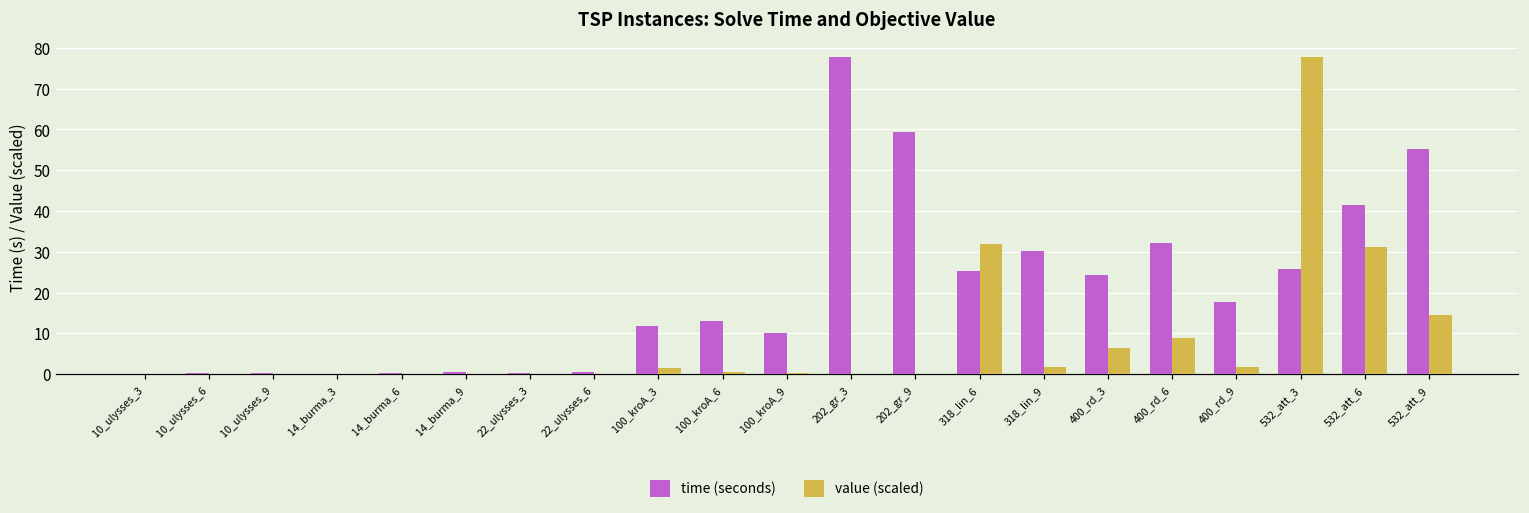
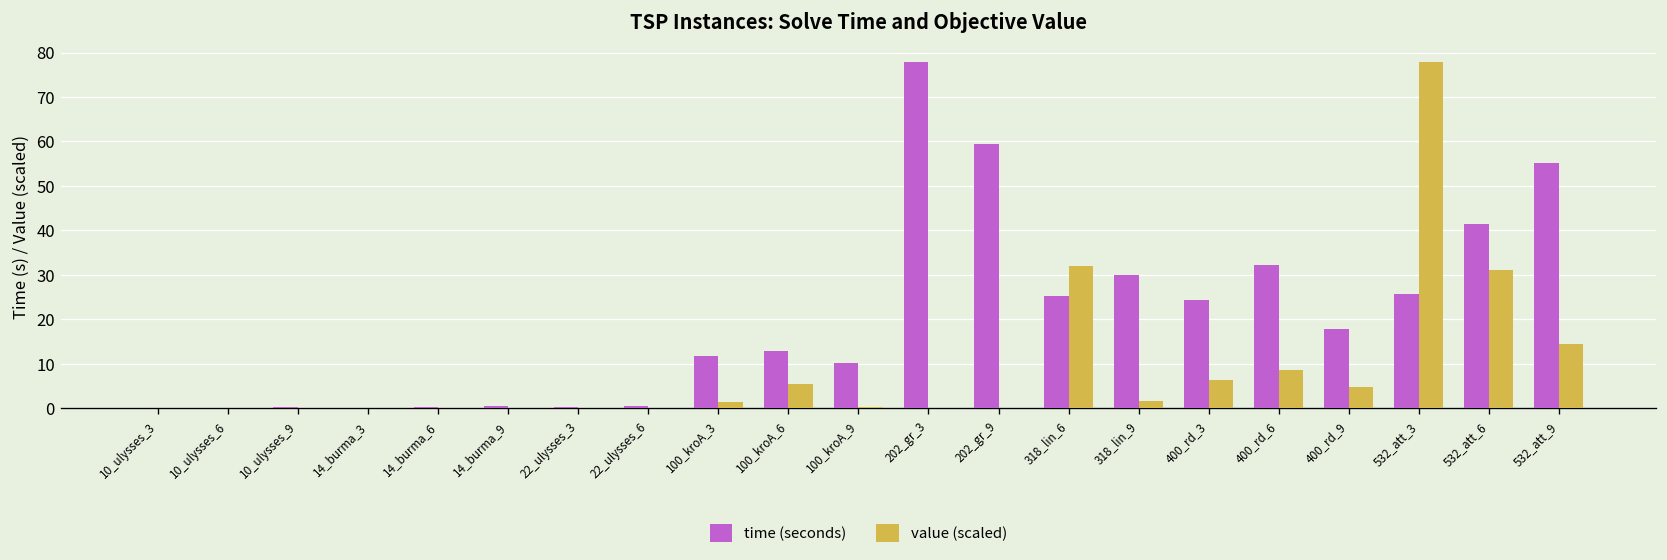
value (scaled), 100_kroA_6: 1 -> 5
value (scaled), 400_rd_9: 2 -> 5
